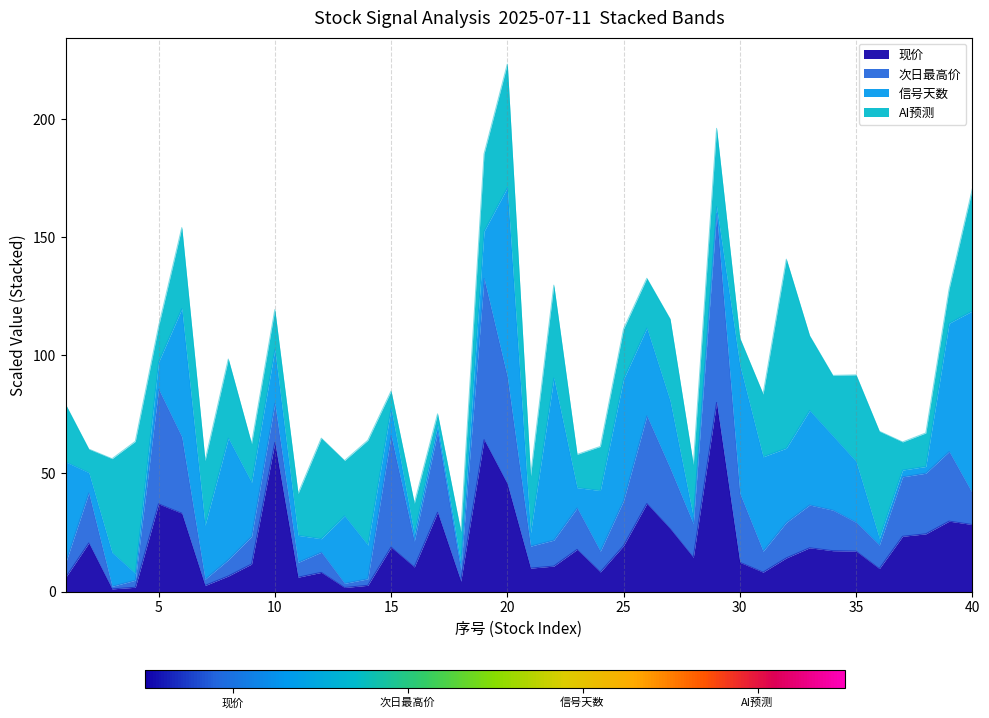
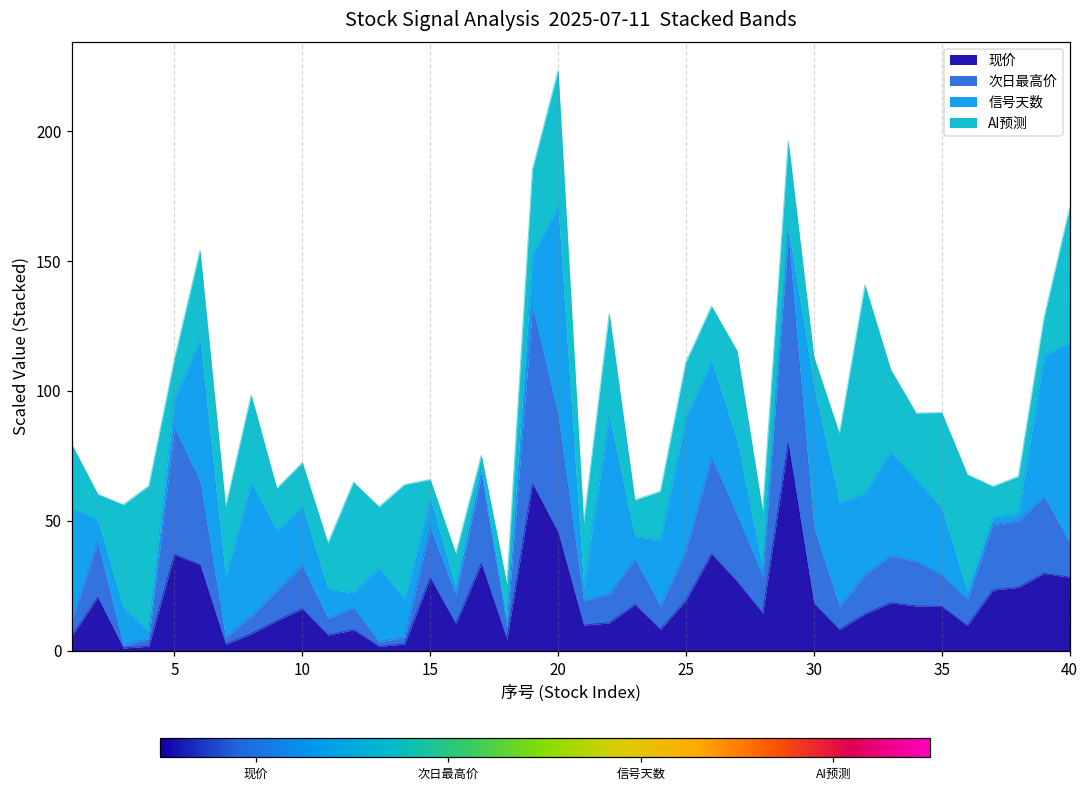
现价, 10: 63 -> 16
现价, 15: 19 -> 28
次日最高价, 15: 47 -> 19
现价, 30: 12 -> 18
